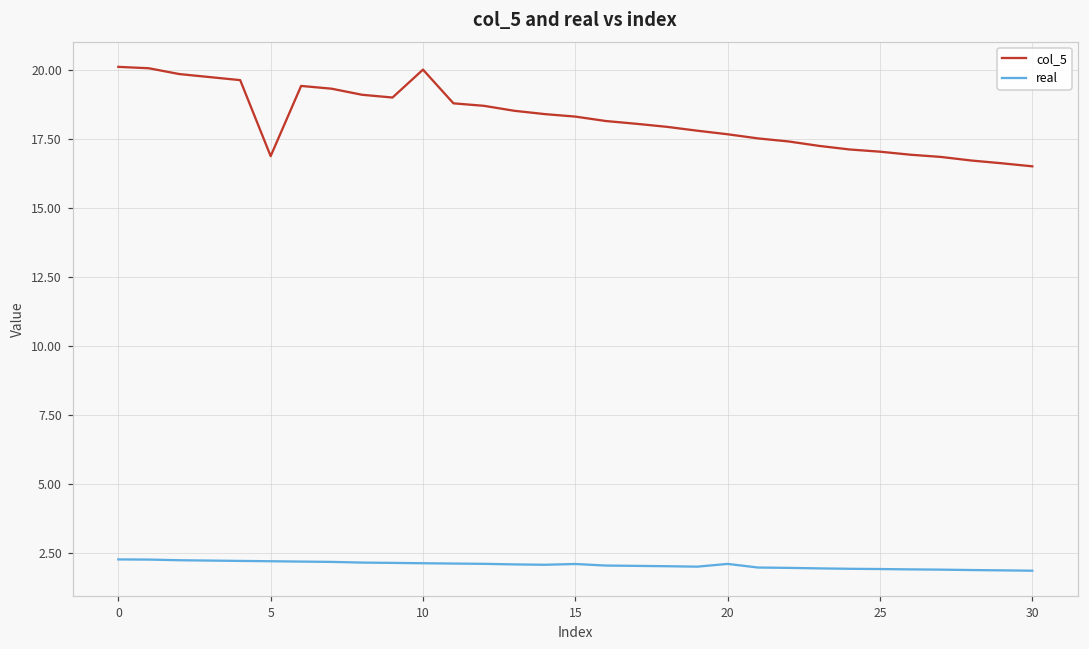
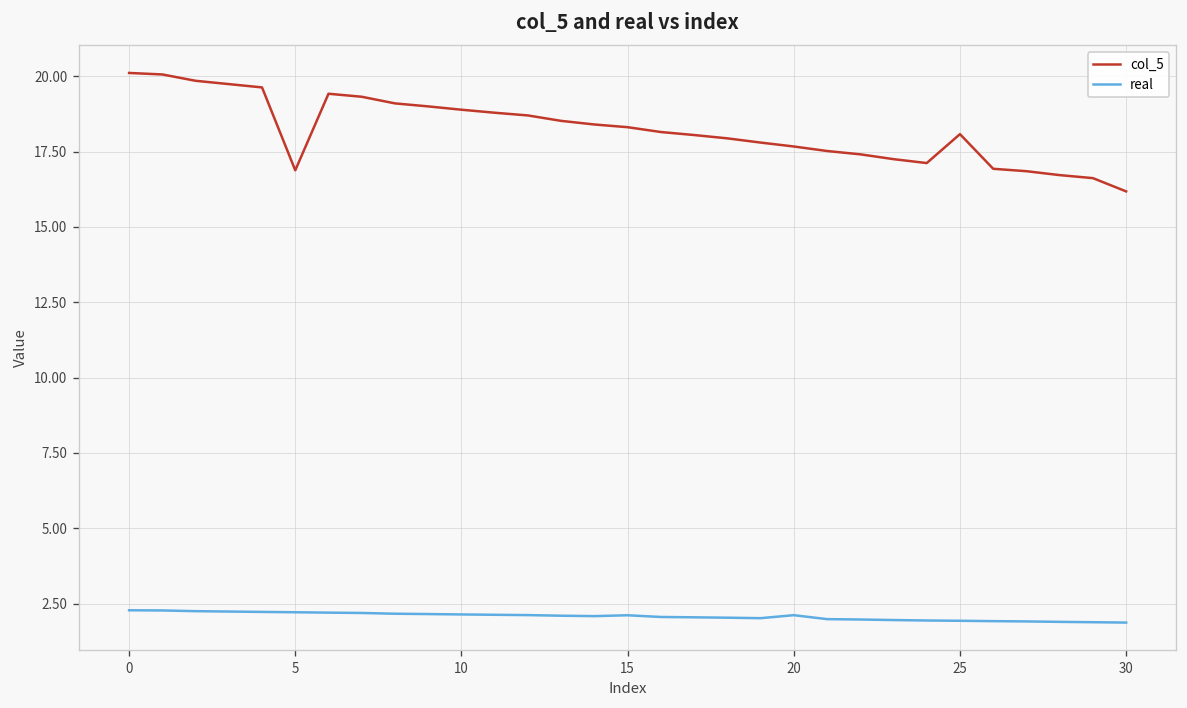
col_5, 10: 20.0 -> 18.9
col_5, 25: 17.0 -> 18.1
col_5, 30: 16.5 -> 16.2
